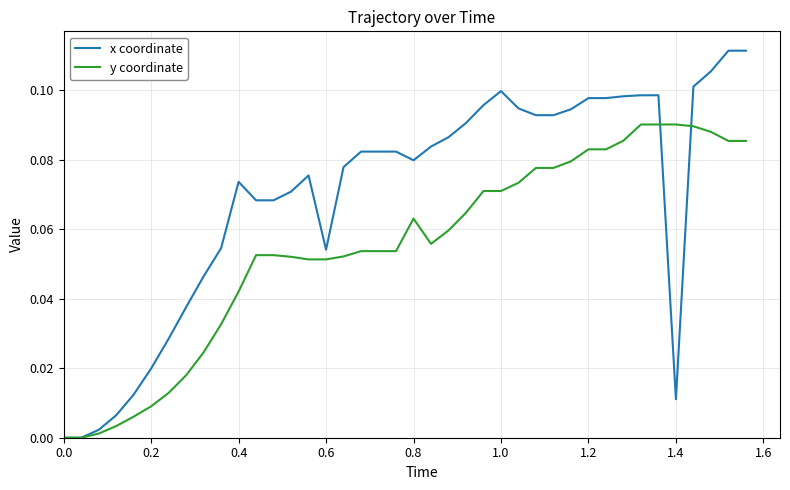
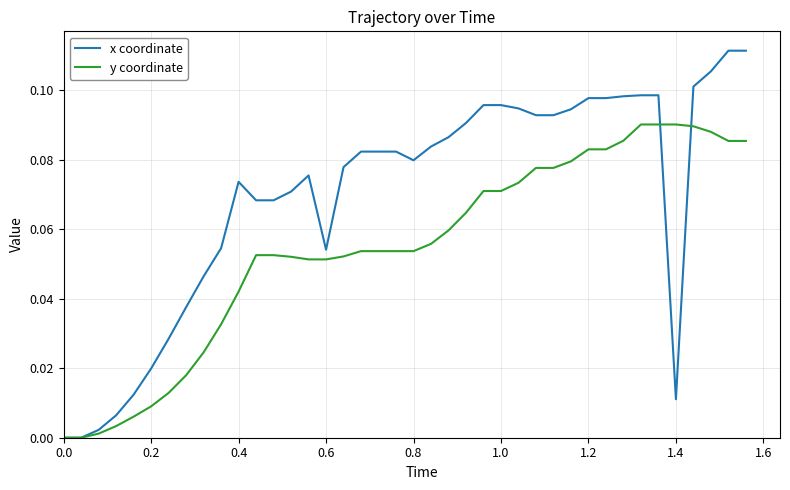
y coordinate, 0.8: 0.063 -> 0.054
x coordinate, 1.0: 0.100 -> 0.096
